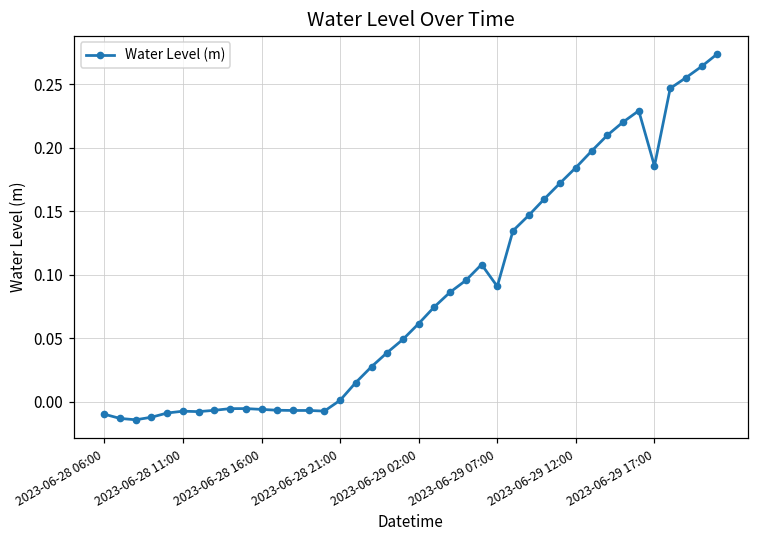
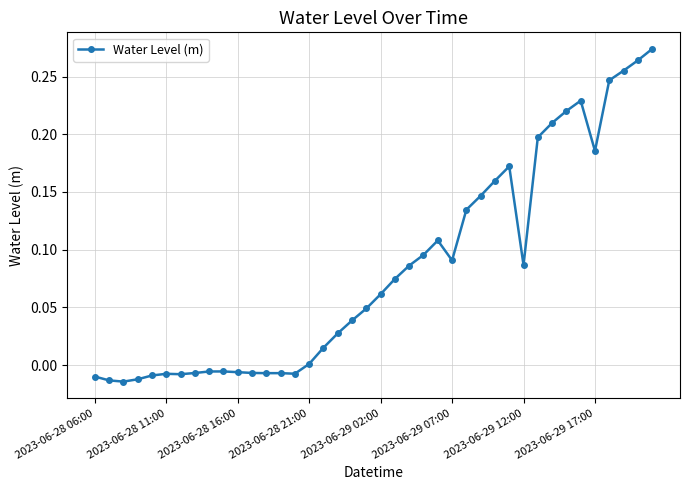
2023-06-29 12:00: 0.184 -> 0.087
